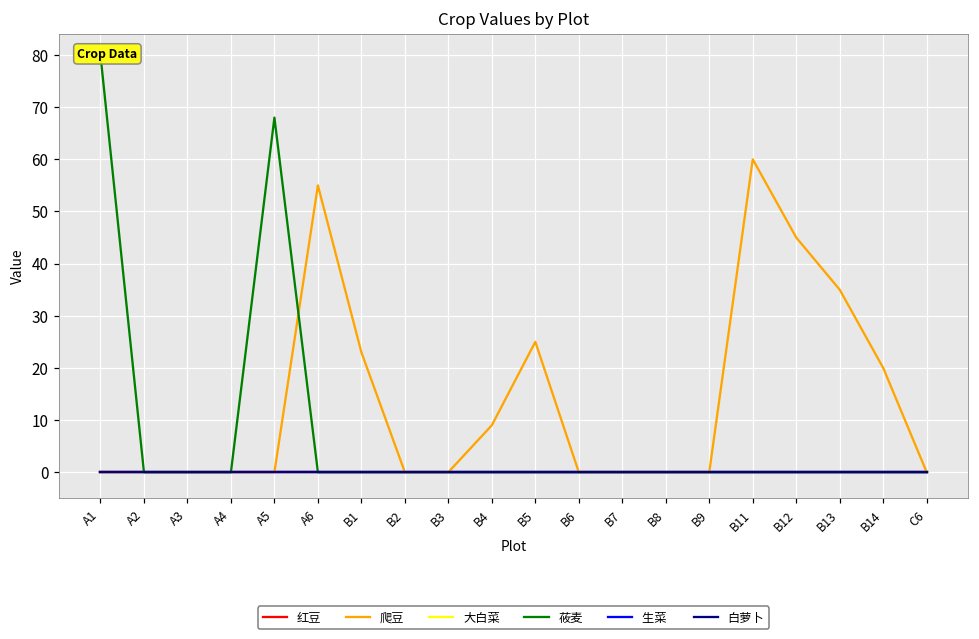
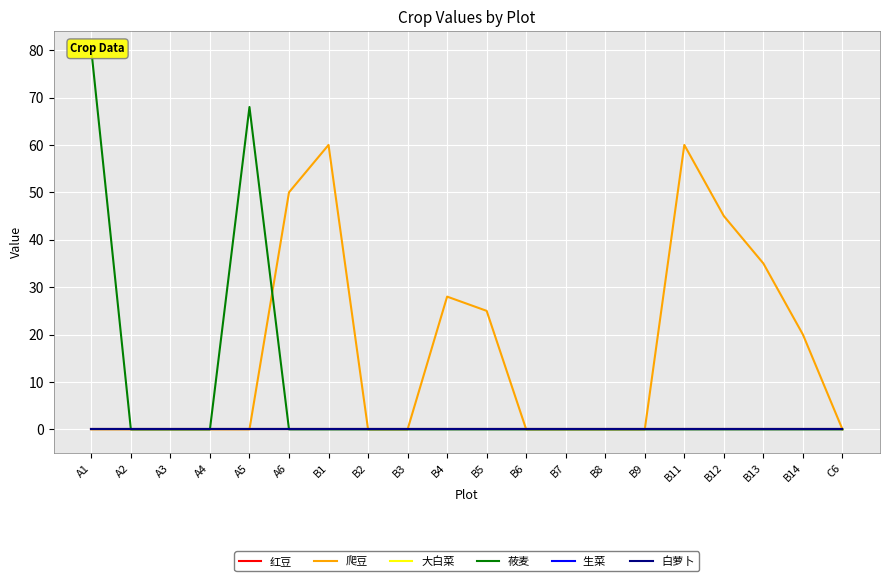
爬豆, A6: 55 -> 50
爬豆, B1: 23 -> 60
爬豆, B4: 9 -> 28
